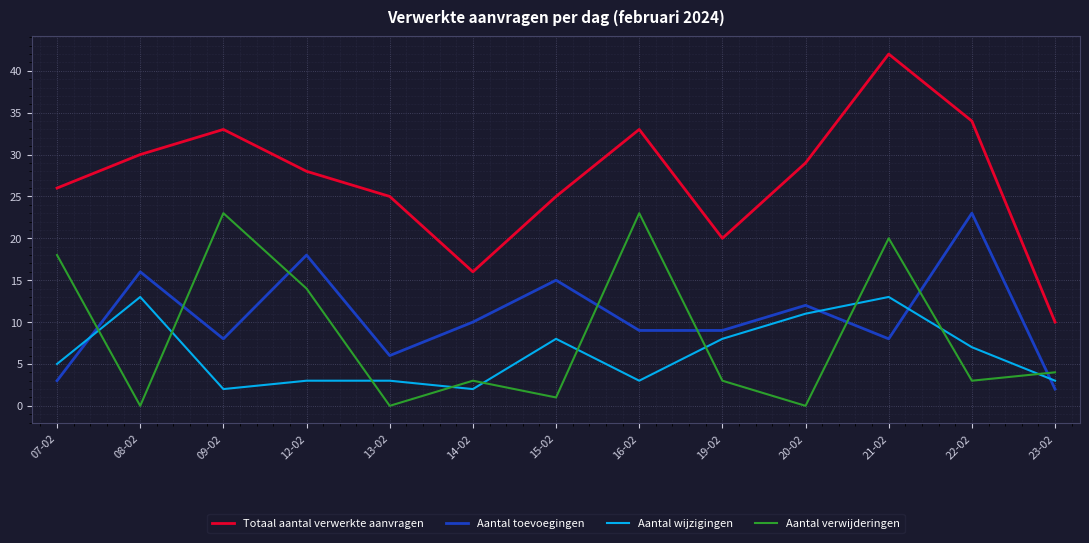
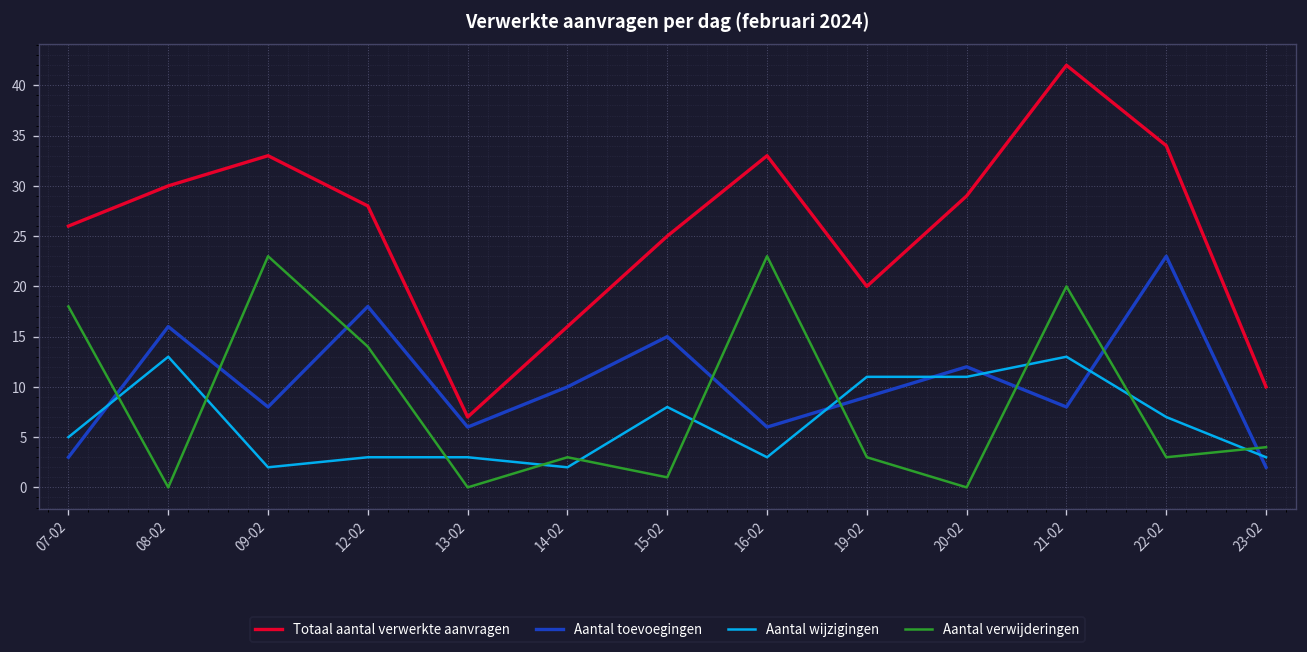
Totaal aantal verwerkte aanvragen, 13-02: 25 -> 7
Aantal toevoegingen, 16-02: 9 -> 6
Aantal wijzigingen, 19-02: 8 -> 11
